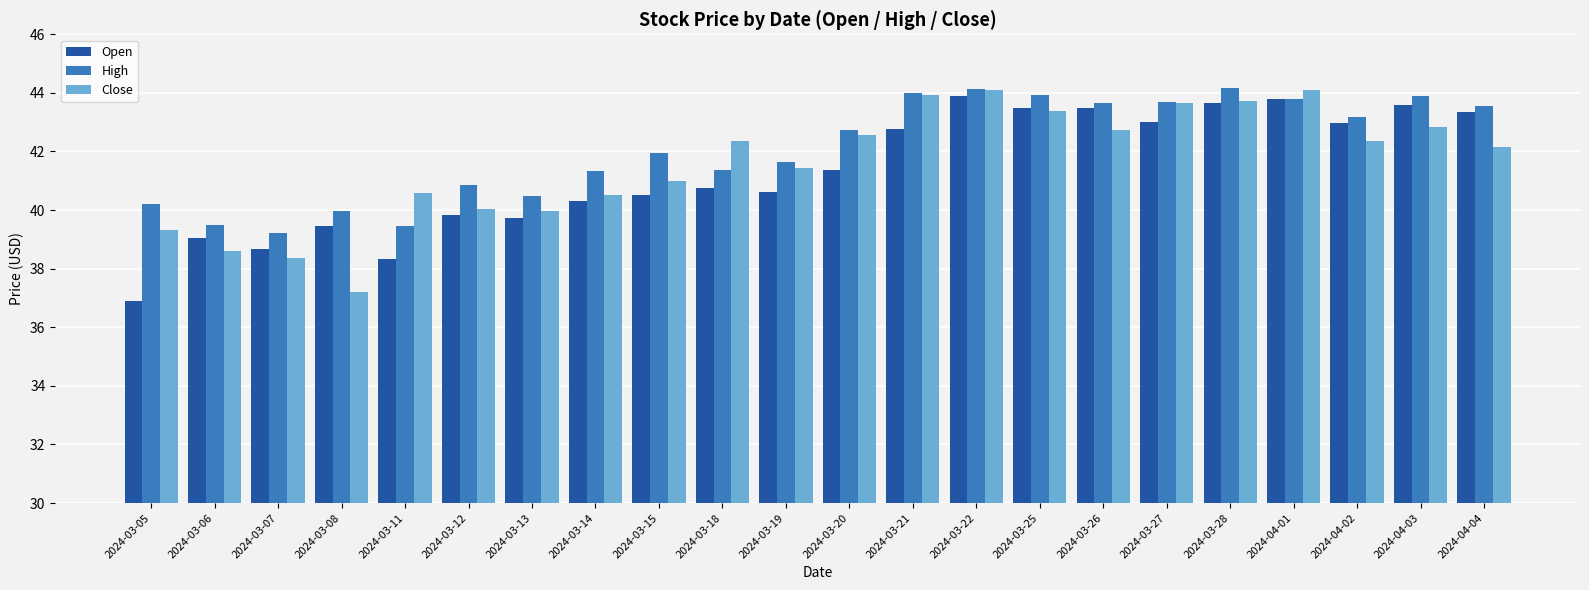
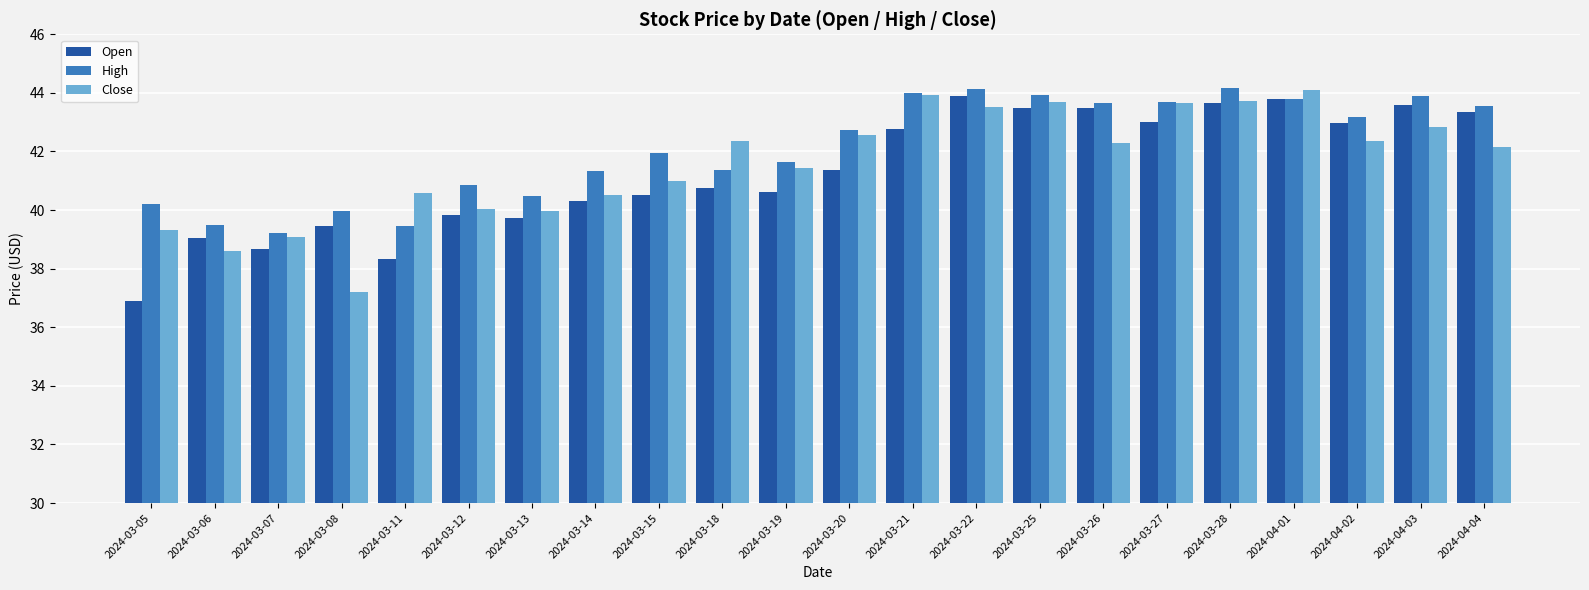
Close, 2024-03-07: 38.4 -> 39.1
Close, 2024-03-22: 44.1 -> 43.5
Close, 2024-03-25: 43.4 -> 43.7
Close, 2024-03-26: 42.8 -> 42.3
